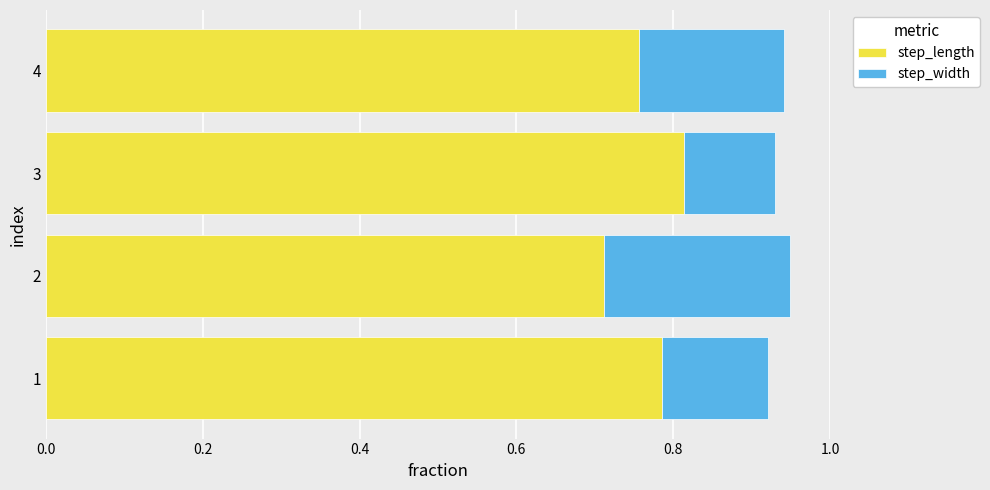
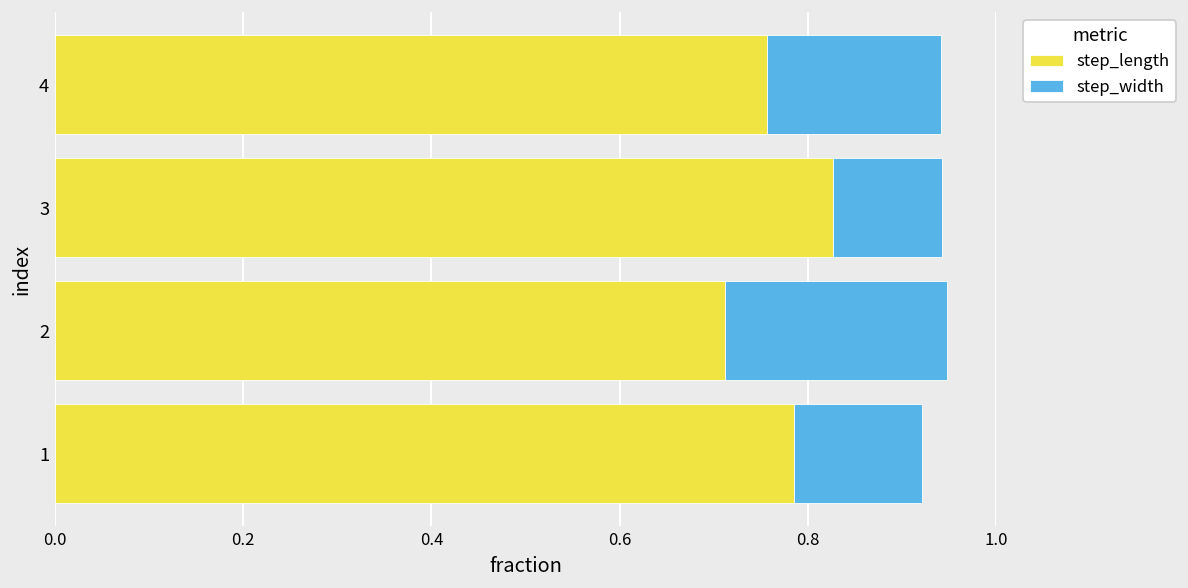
step_length, 3: 0.81 -> 0.83
